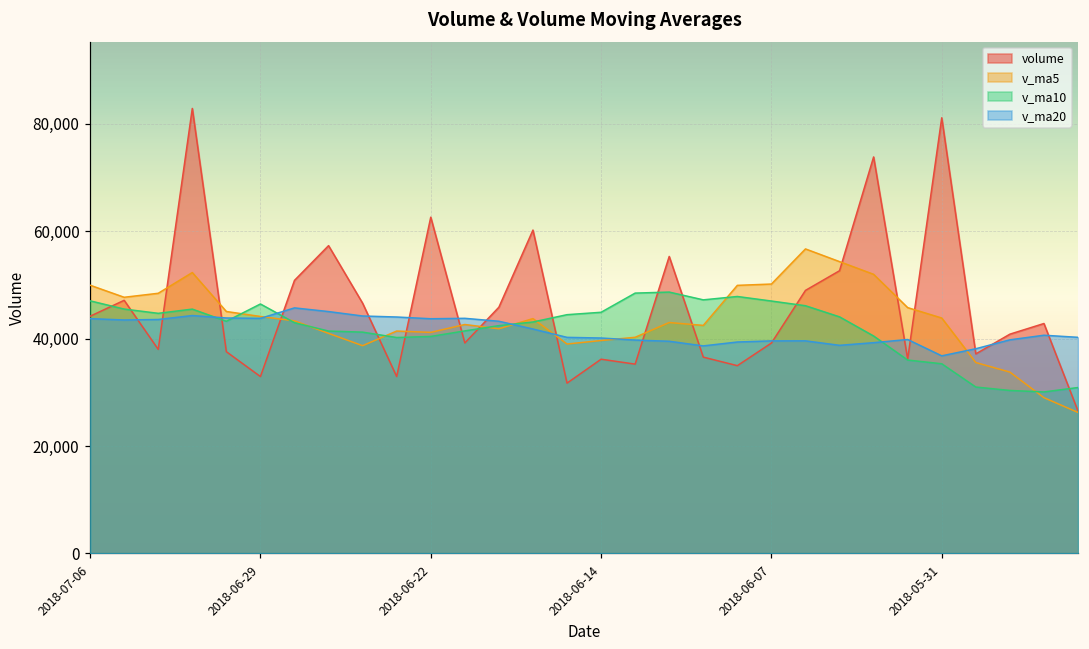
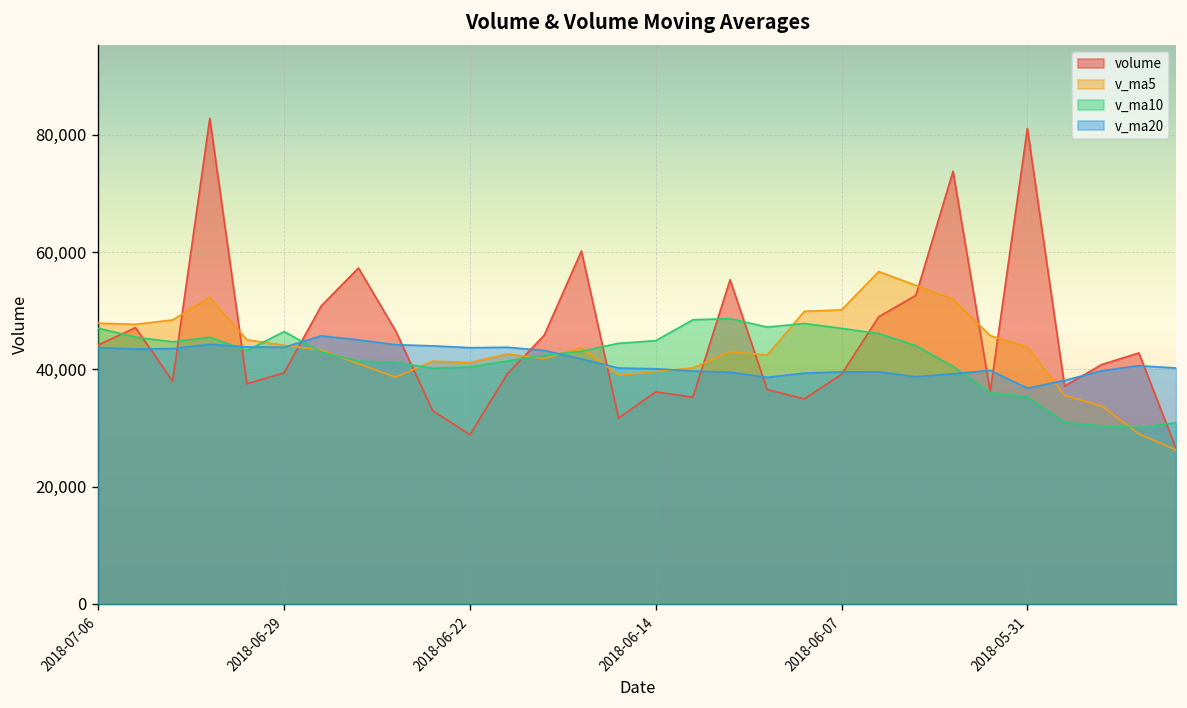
v_ma5, 2018-07-06: 50,000 -> 48,000
volume, 2018-06-29: 33,000 -> 39,000
volume, 2018-06-22: 63,000 -> 29,000
